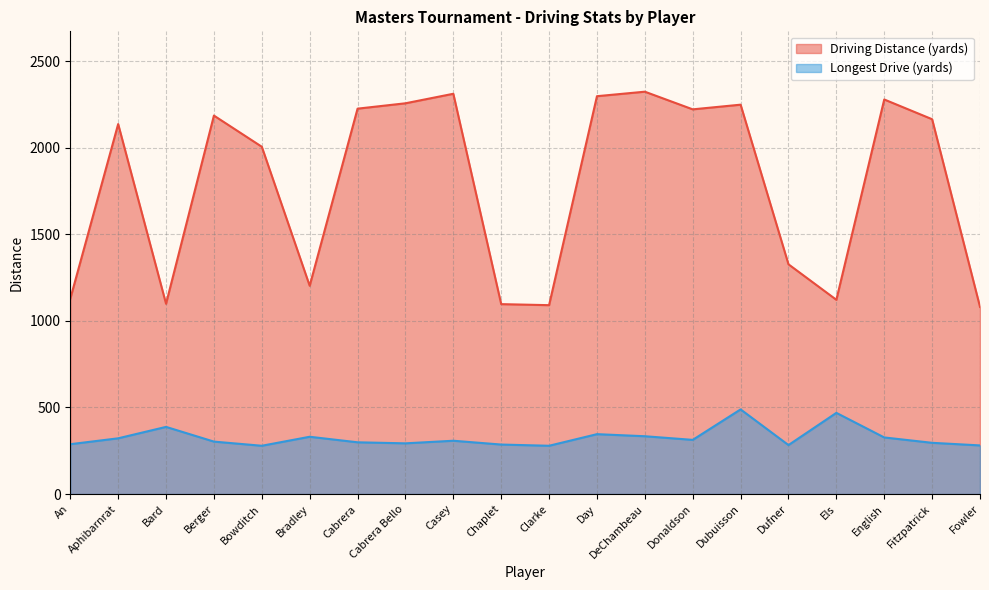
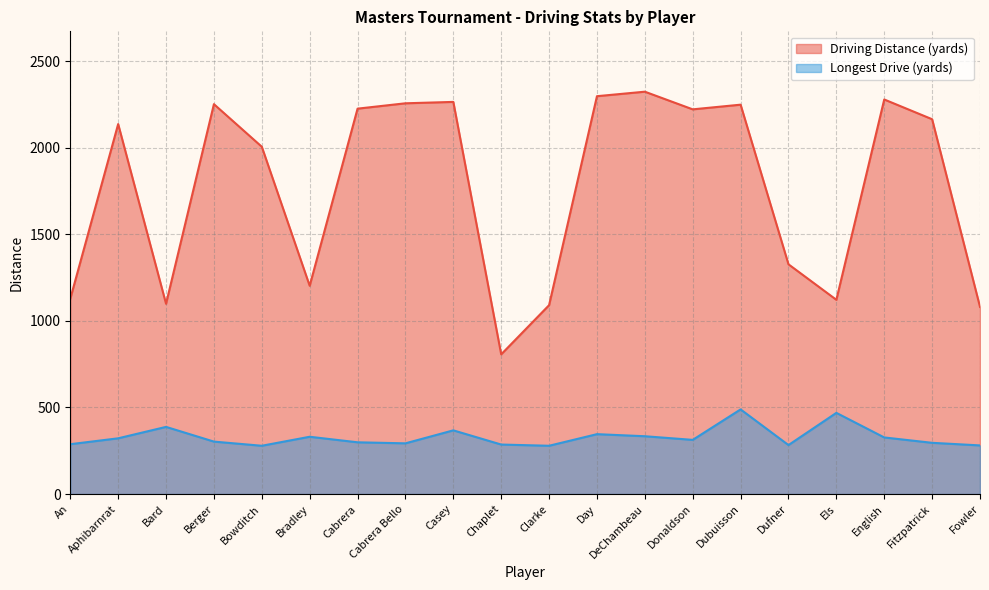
Driving Distance (yards), Berger: 2190 -> 2250
Driving Distance (yards), Casey: 2310 -> 2270
Longest Drive (yards), Casey: 310 -> 370
Driving Distance (yards), Chaplet: 1100 -> 810
